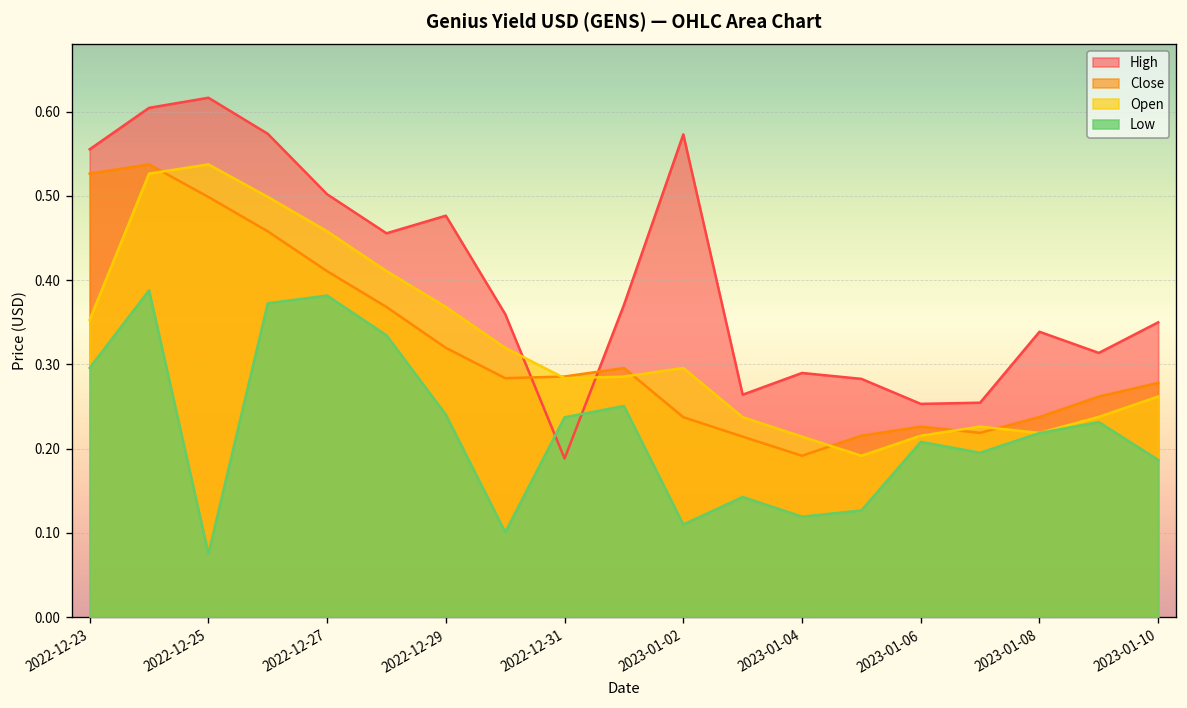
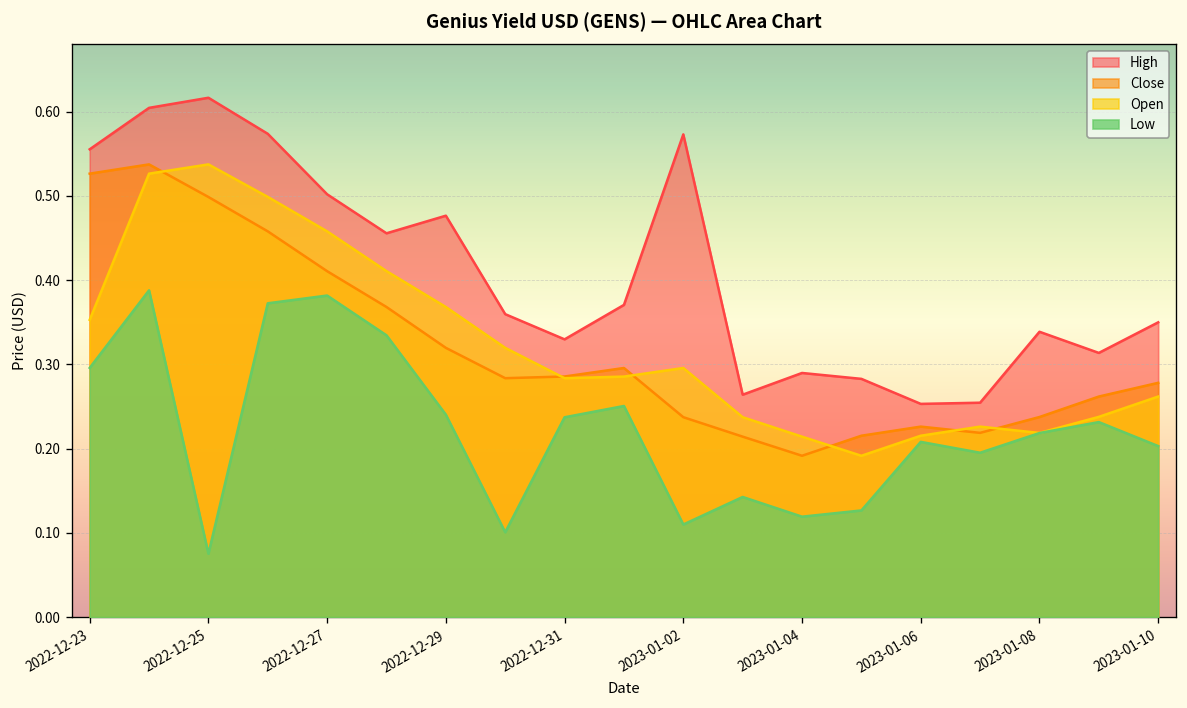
High, 2022-12-31: 0.19 -> 0.33
Low, 2023-01-10: 0.19 -> 0.20
